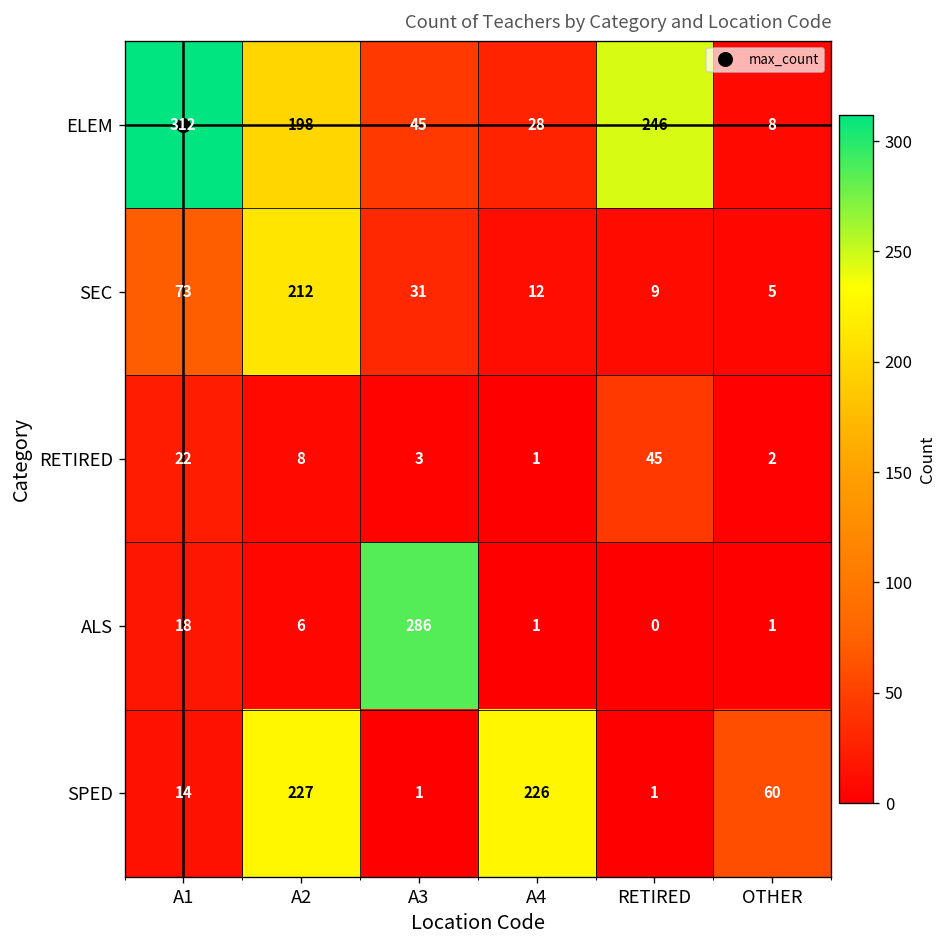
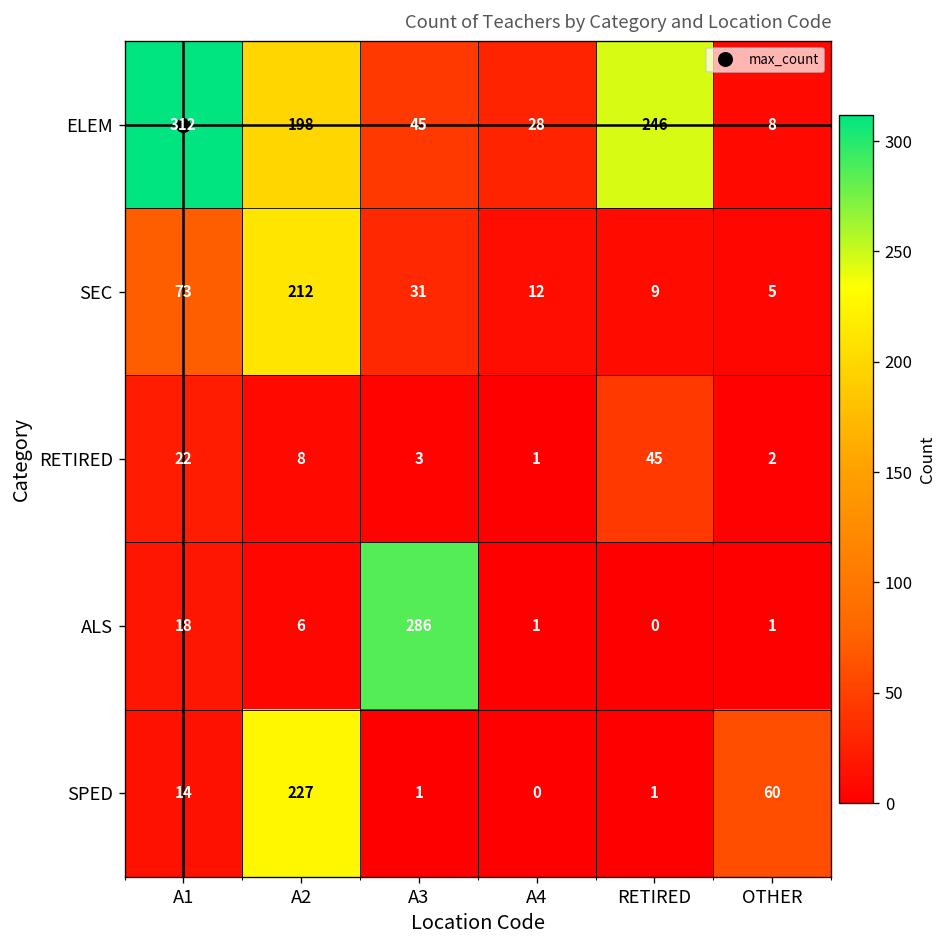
SPED, A4: 226 -> 0
